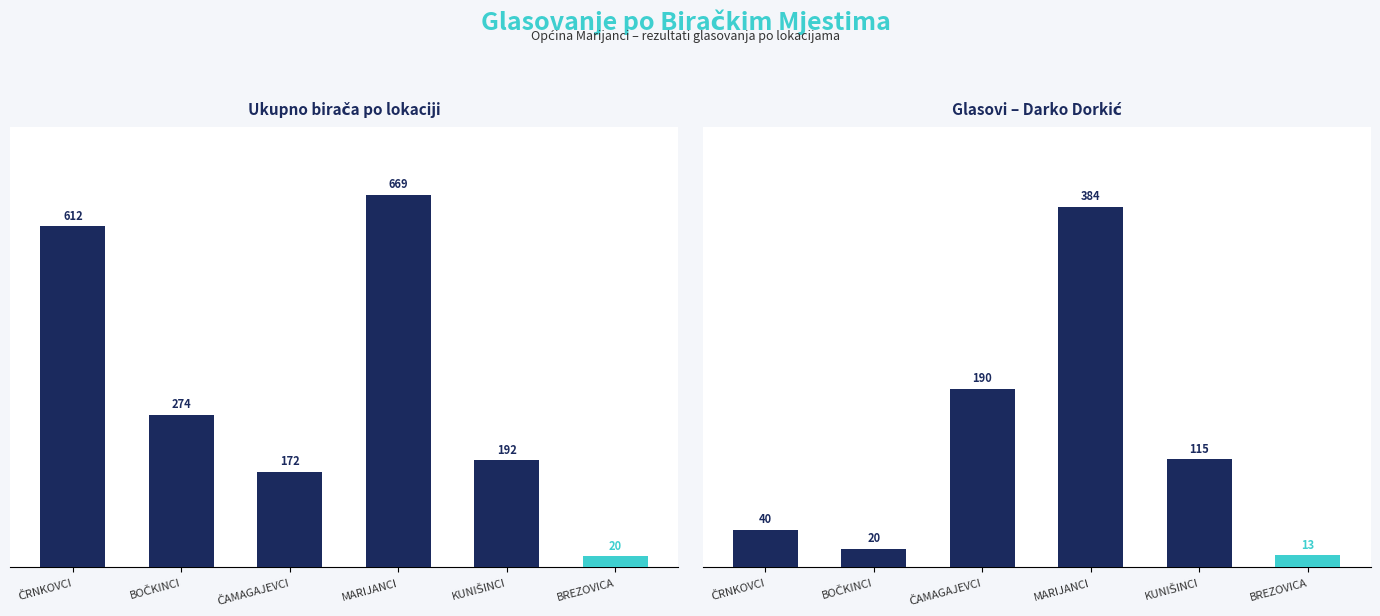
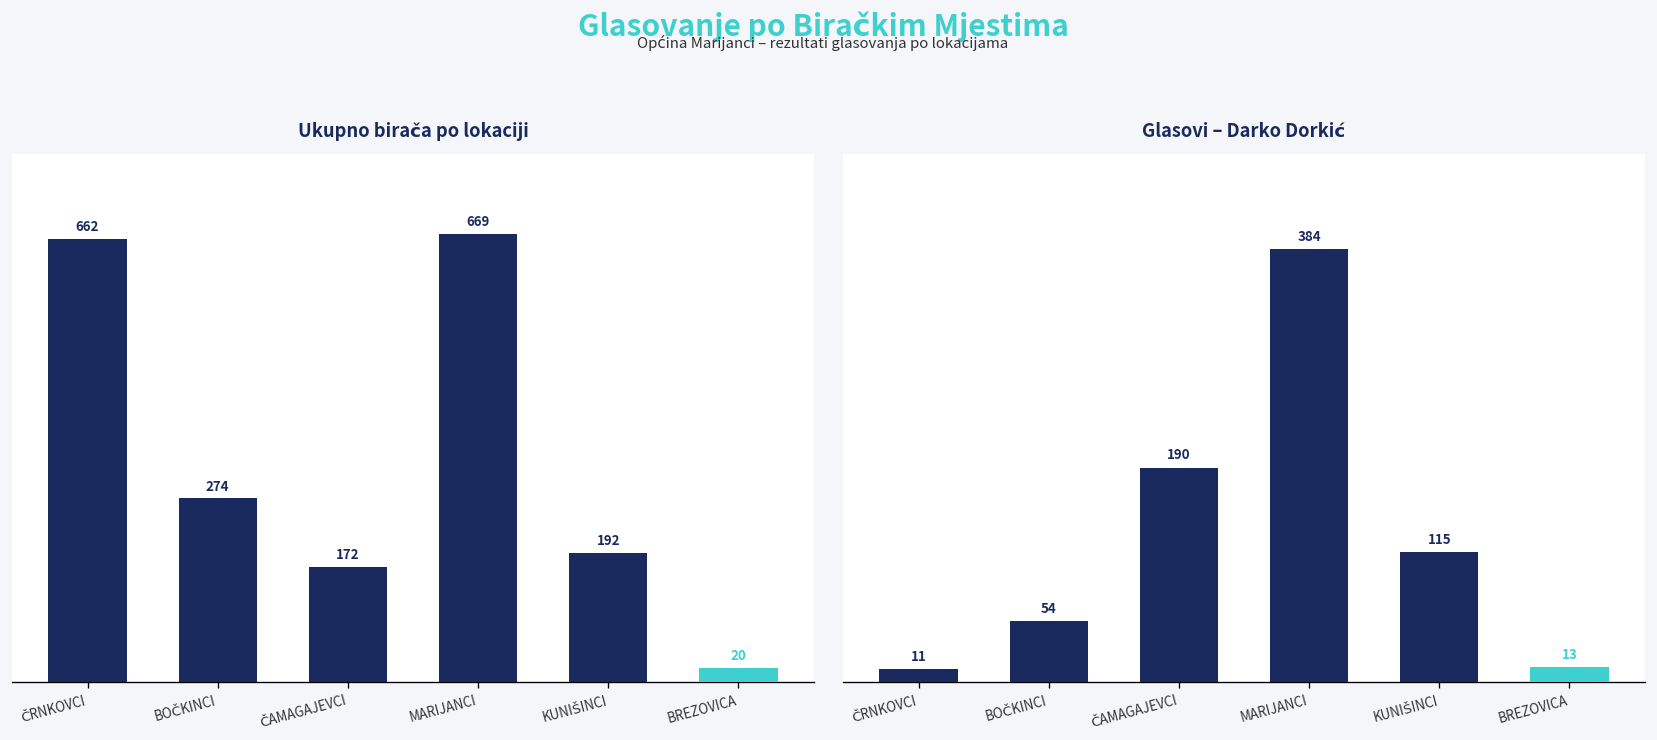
Ukupno birača po lokaciji, ČRNKOVCI: 612 -> 662
Glasovi – Darko Dorkić, ČRNKOVCI: 40 -> 11
Glasovi – Darko Dorkić, BOČKINCI: 20 -> 54
